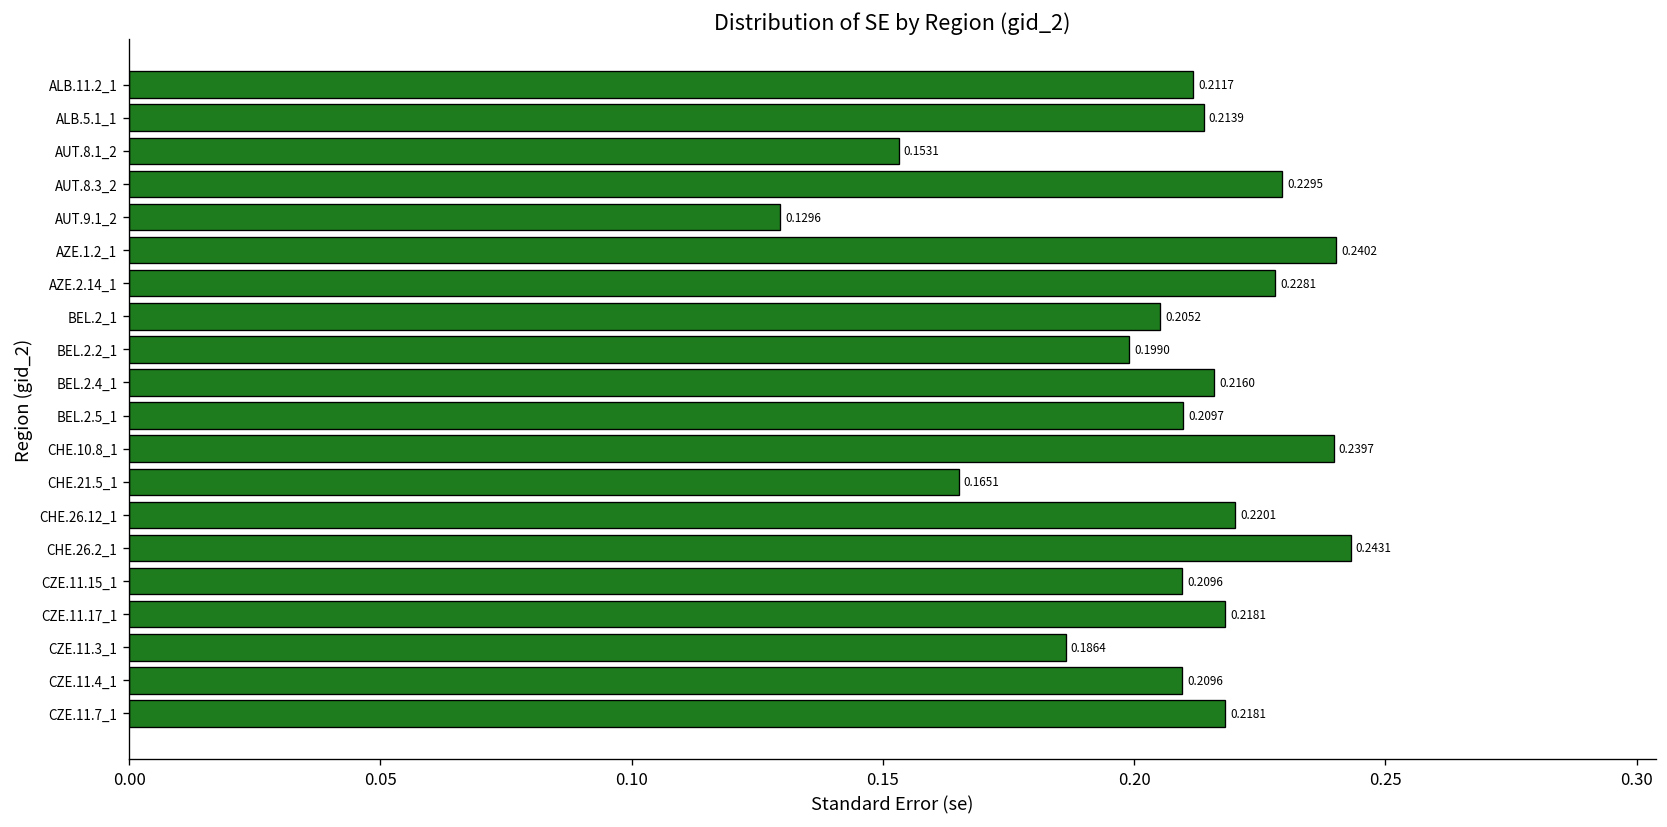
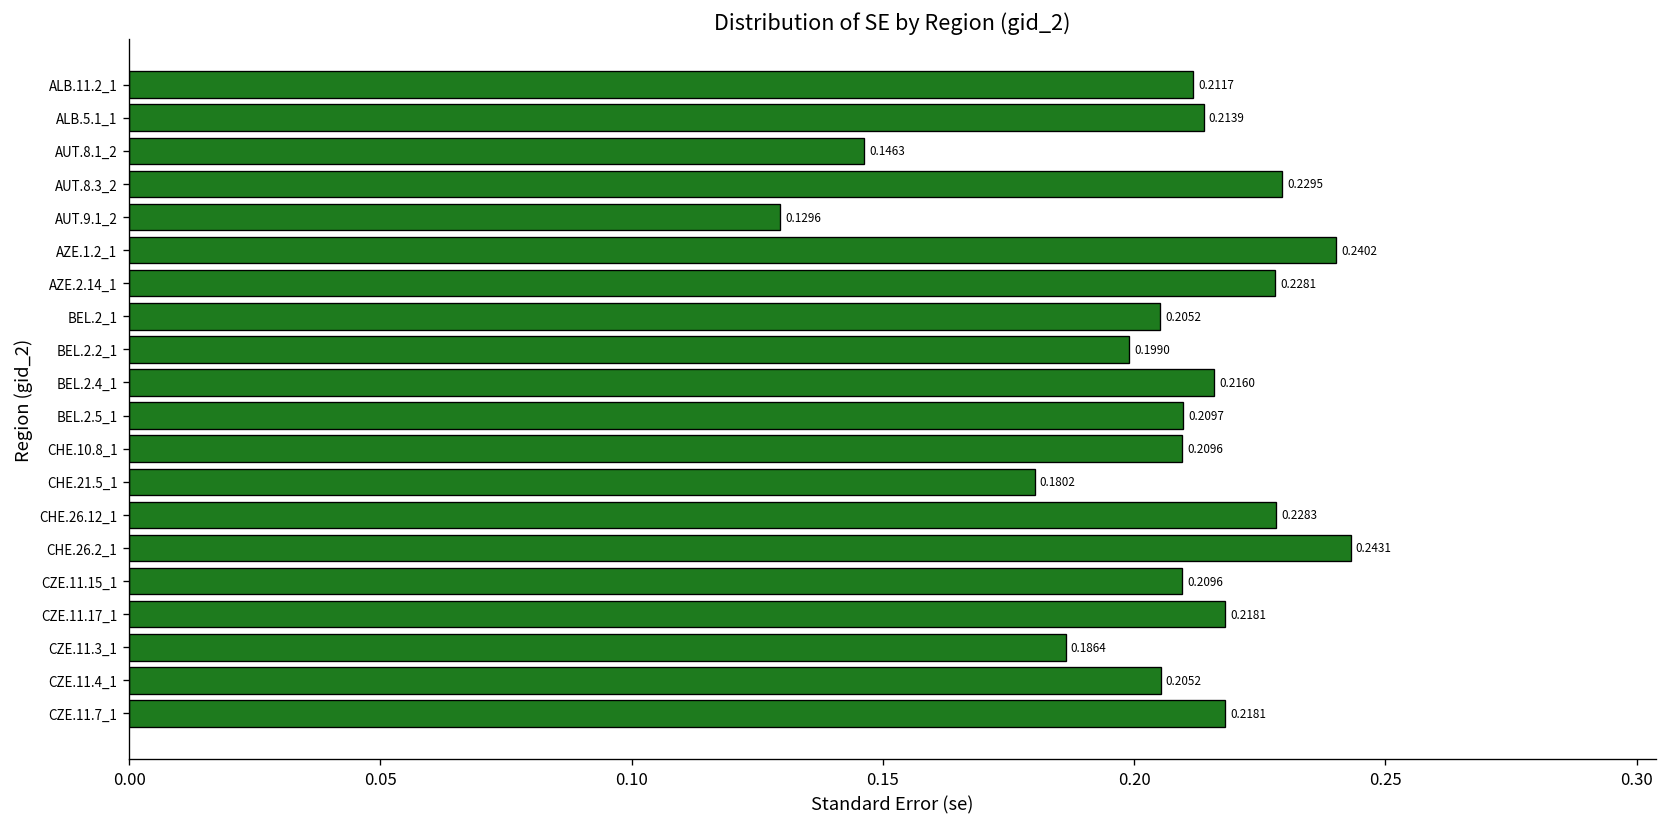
AUT.8.1_2: 0.1531 -> 0.1463
CHE.10.8_1: 0.2397 -> 0.2096
CHE.21.5_1: 0.1651 -> 0.1802
CHE.26.12_1: 0.2201 -> 0.2283
CZE.11.4_1: 0.2096 -> 0.2052
